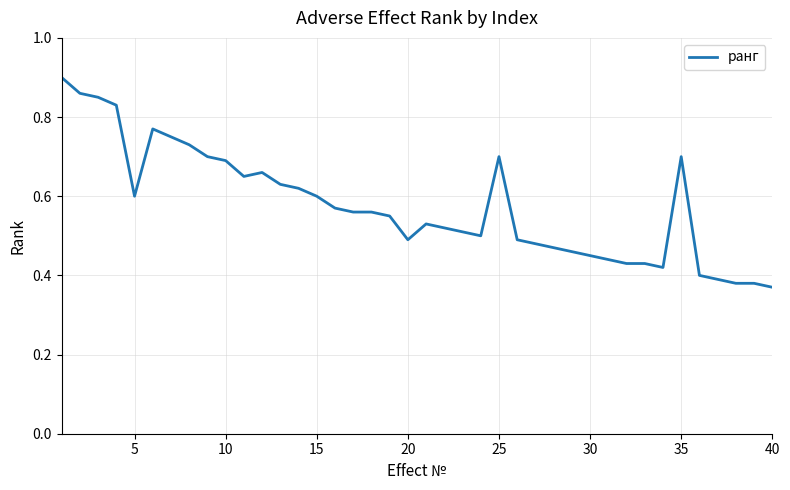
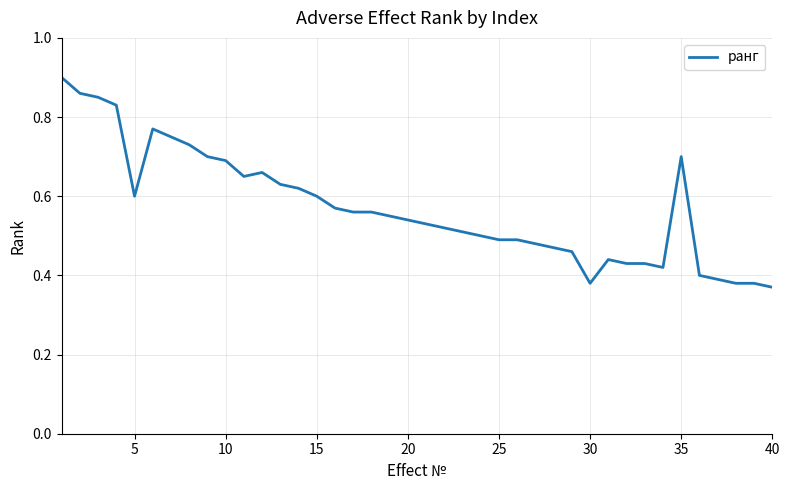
20: 0.49 -> 0.54
25: 0.70 -> 0.49
30: 0.45 -> 0.38
